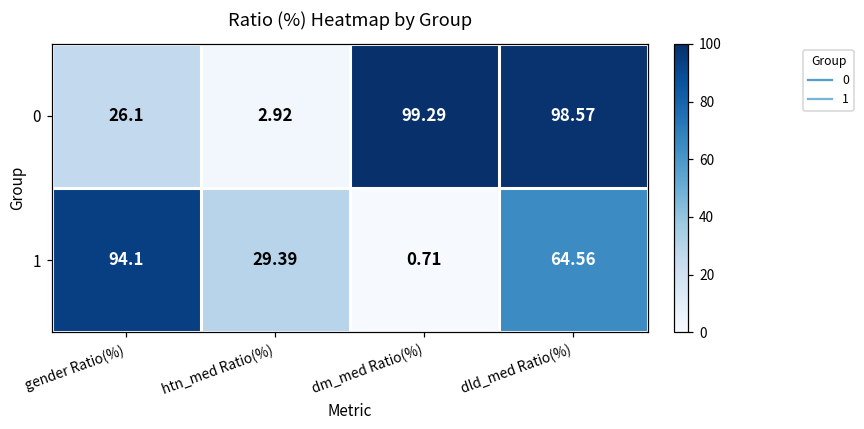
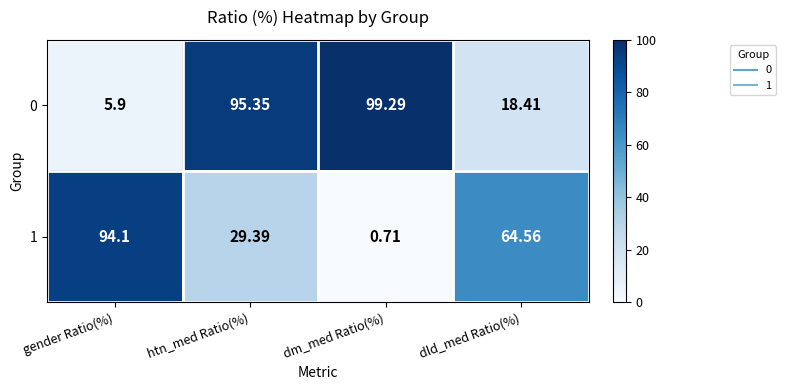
0, gender Ratio(%): 26.1 -> 5.9
0, htn_med Ratio(%): 2.92 -> 95.35
0, dld_med Ratio(%): 98.57 -> 18.41
